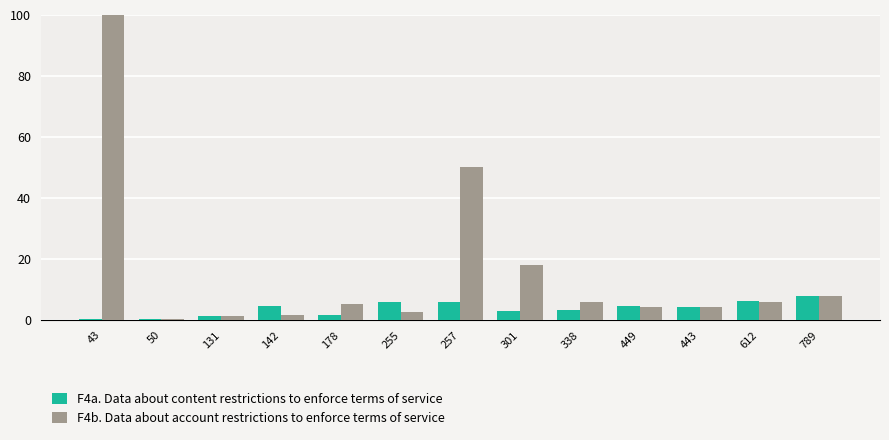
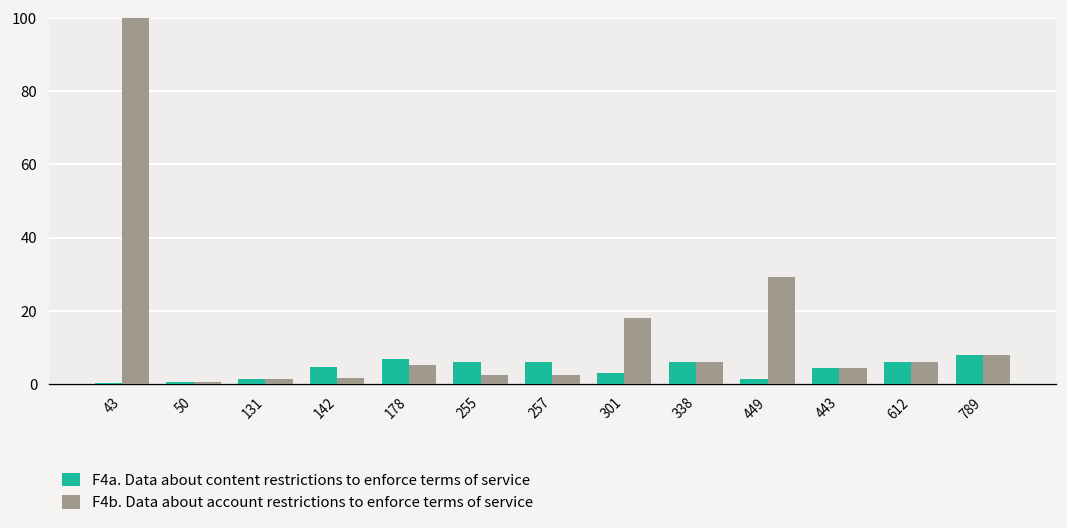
F4a. Data about content restrictions to enforce terms of service, 178: 2 -> 7
F4b. Data about account restrictions to enforce terms of service, 257: 50 -> 3
F4a. Data about content restrictions to enforce terms of service, 338: 3 -> 6
F4a. Data about content restrictions to enforce terms of service, 449: 5 -> 1
F4b. Data about account restrictions to enforce terms of service, 449: 4 -> 29
